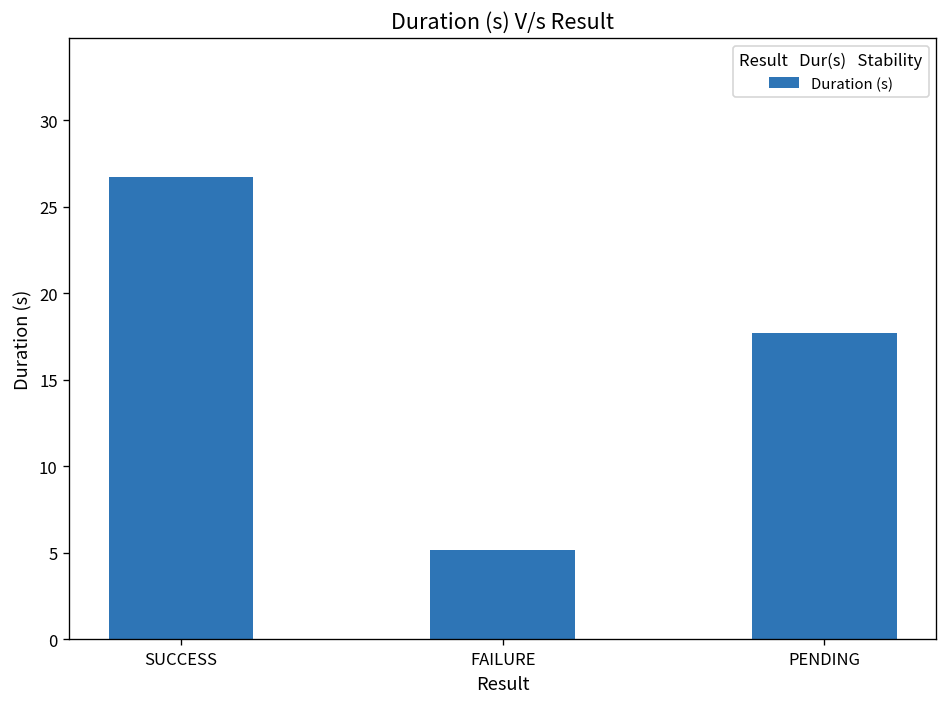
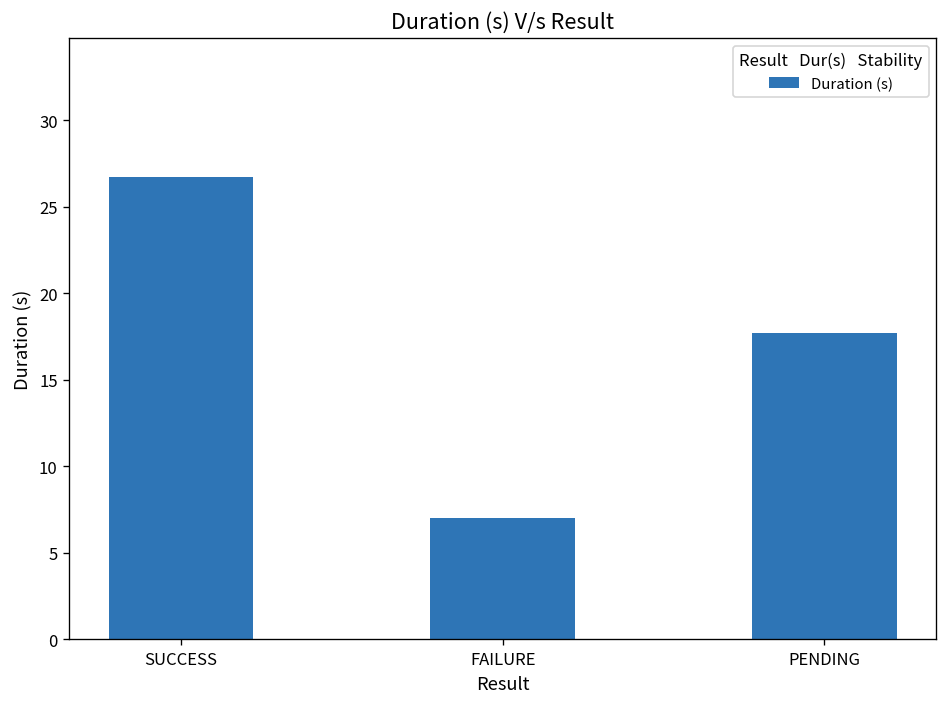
FAILURE: 5.2 -> 7.0
